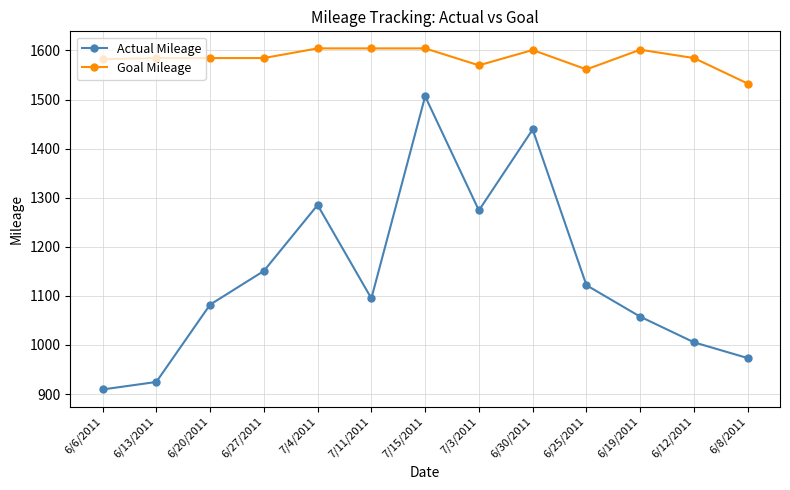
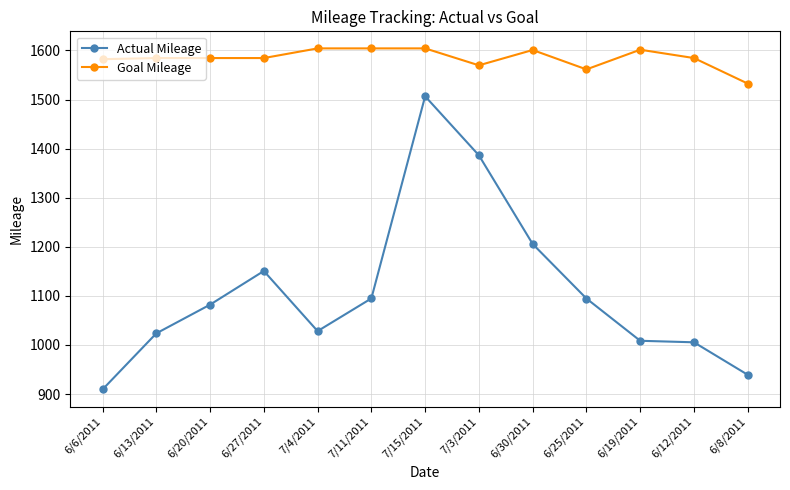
Actual Mileage, 6/13/2011: 920 -> 1020
Actual Mileage, 7/4/2011: 1290 -> 1030
Actual Mileage, 7/3/2011: 1270 -> 1390
Actual Mileage, 6/30/2011: 1440 -> 1210
Actual Mileage, 6/25/2011: 1120 -> 1090
Actual Mileage, 6/19/2011: 1060 -> 1010
Actual Mileage, 6/8/2011: 970 -> 940
